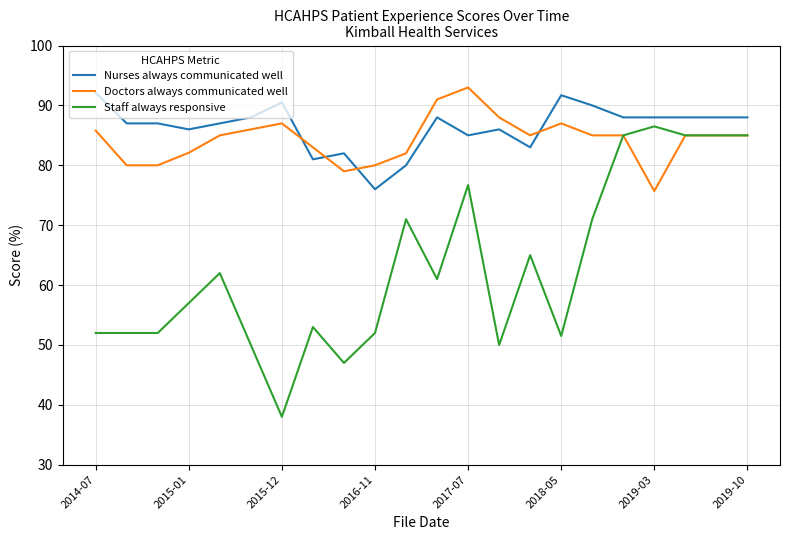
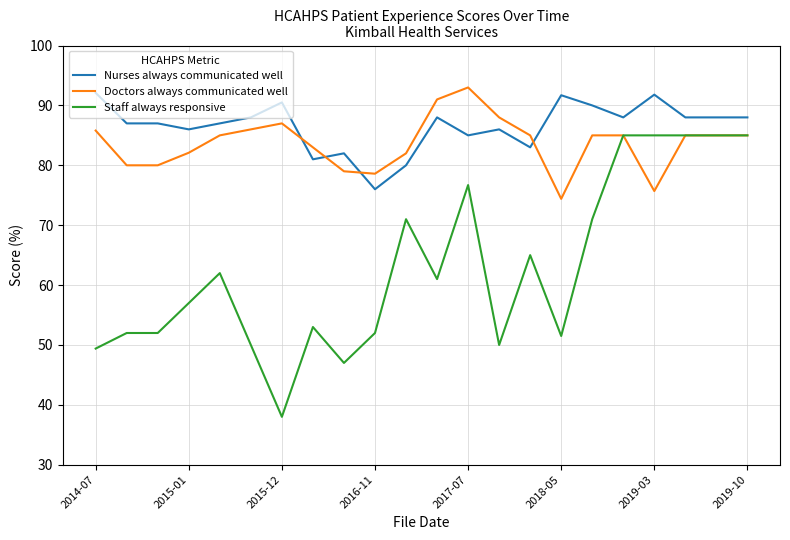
Staff always responsive, 2014-07: 52 -> 49
Doctors always communicated well, 2016-11: 80 -> 79
Doctors always communicated well, 2018-05: 87 -> 74
Nurses always communicated well, 2019-03: 88 -> 92
Staff always responsive, 2019-03: 87 -> 85
